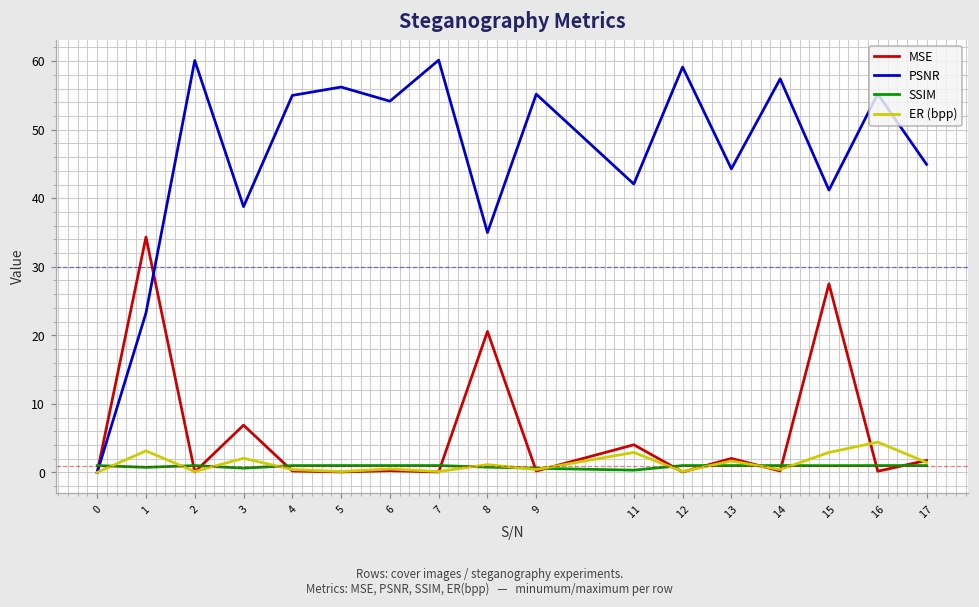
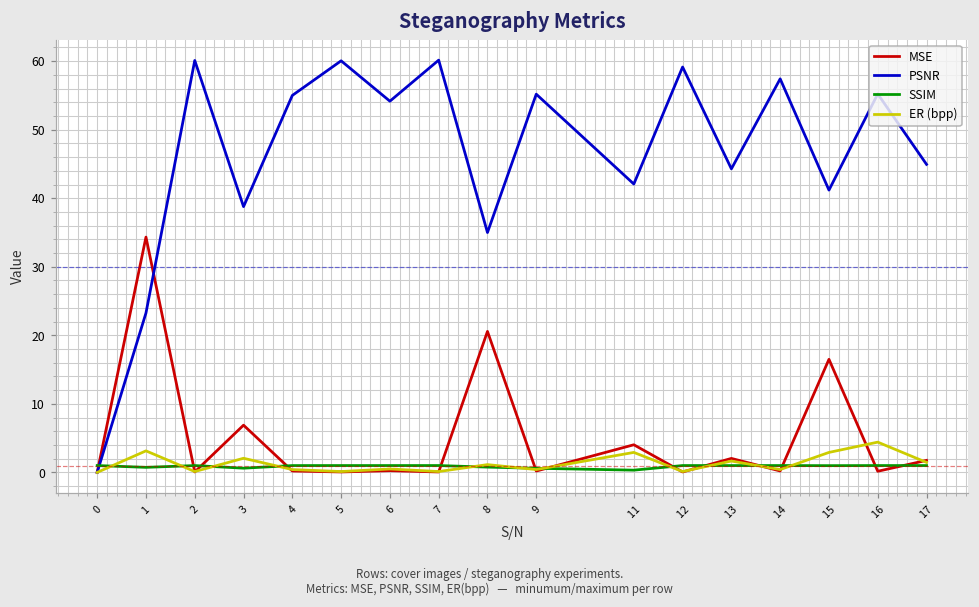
PSNR, 5: 56 -> 60
MSE, 15: 28 -> 17
